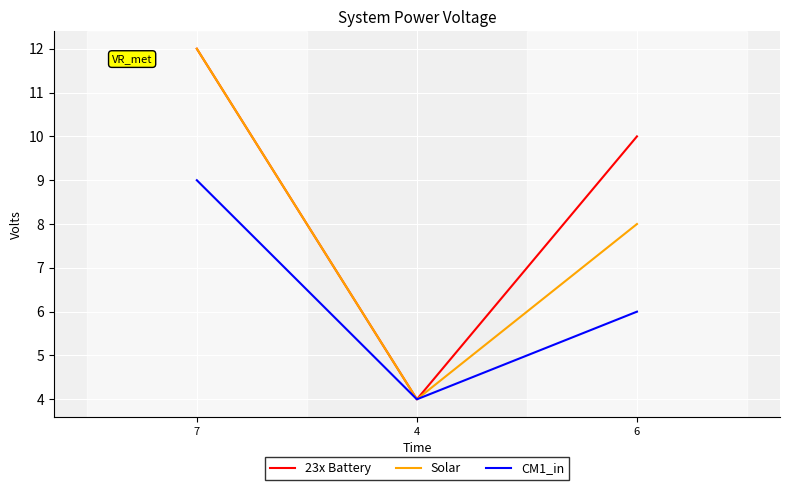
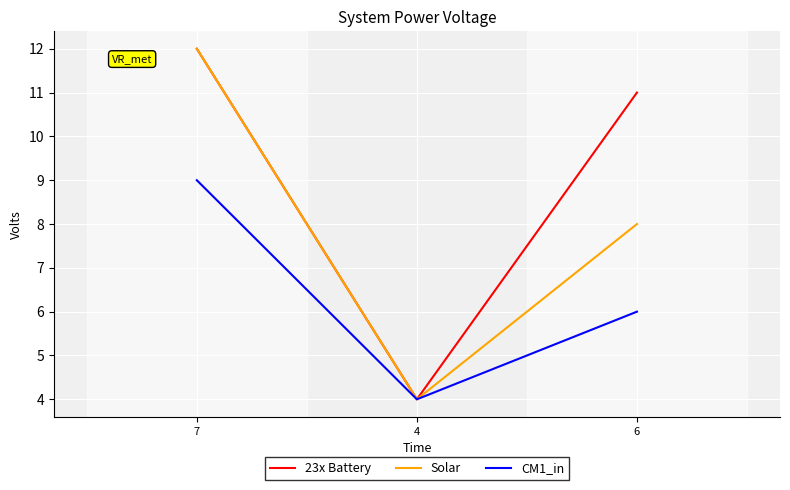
23x Battery, 6: 10 -> 11
